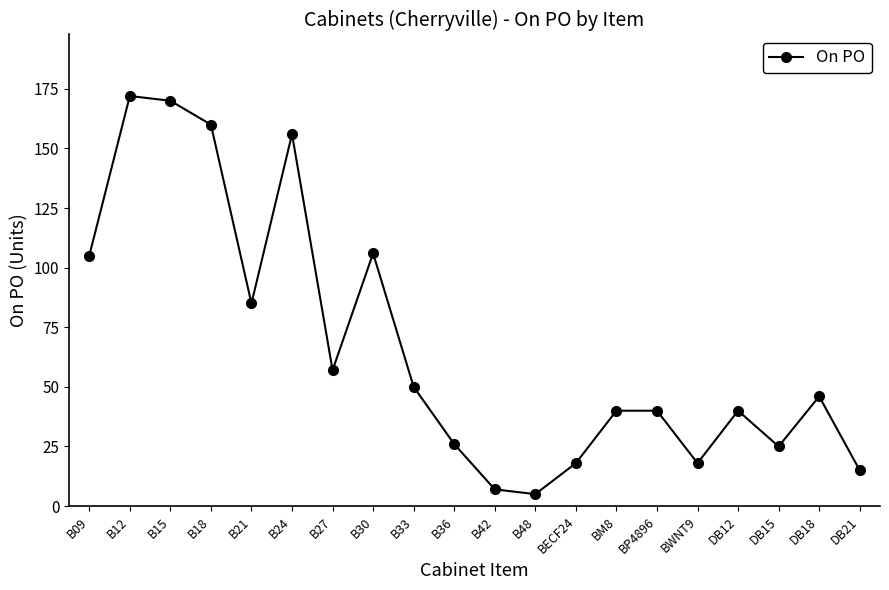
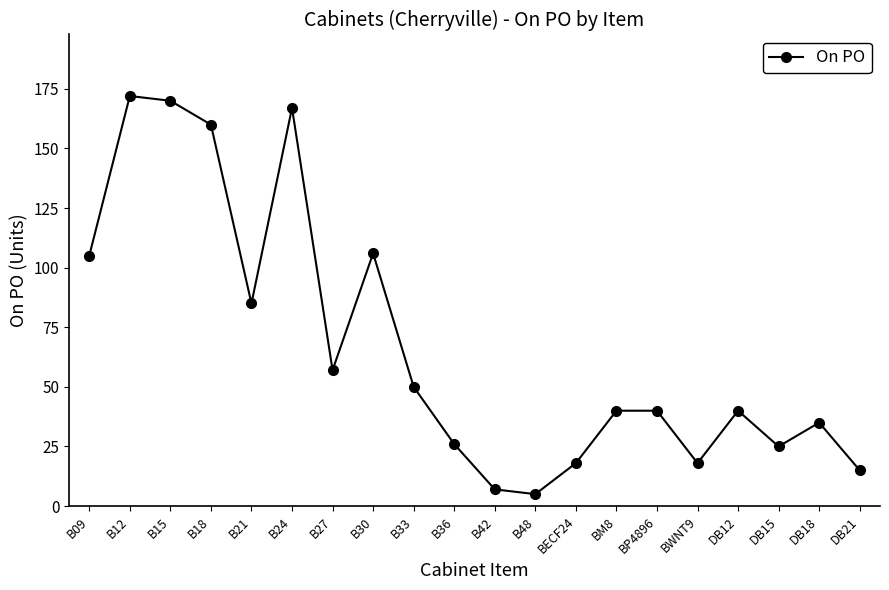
B24: 156 -> 167
DB18: 46 -> 35
